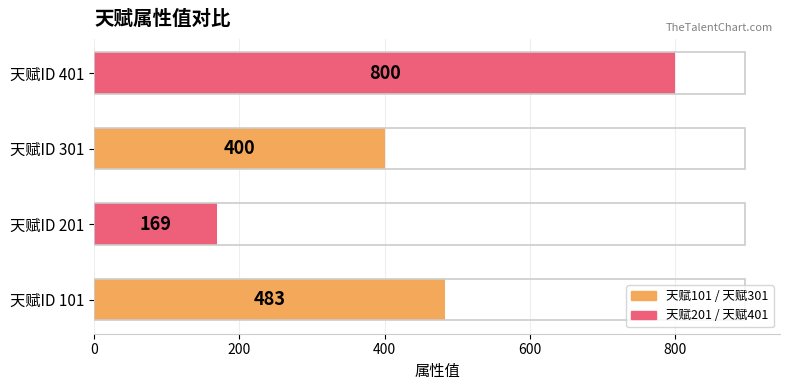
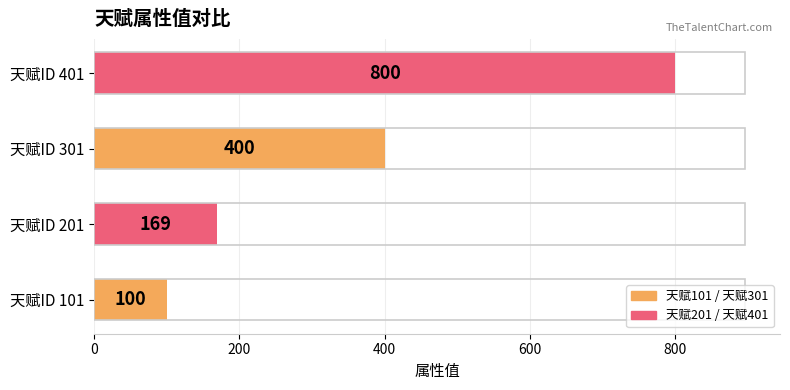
天赋ID 101: 483 -> 100
